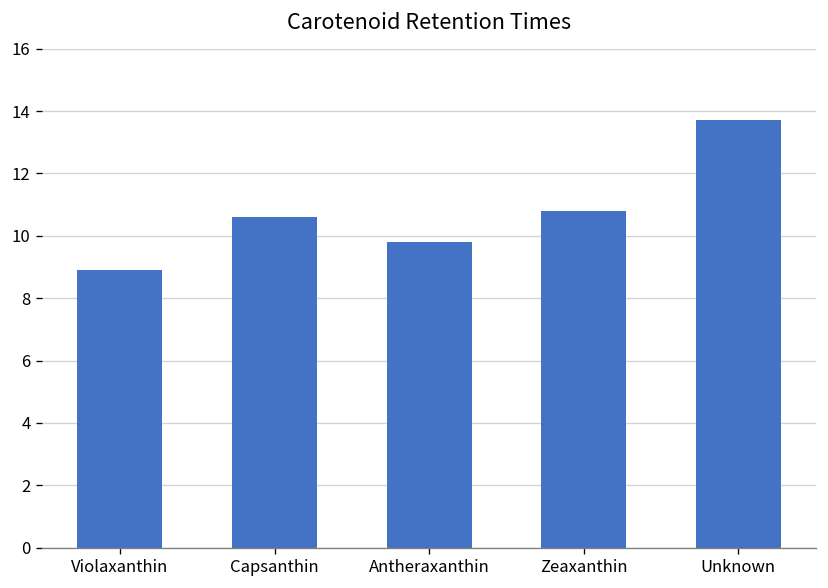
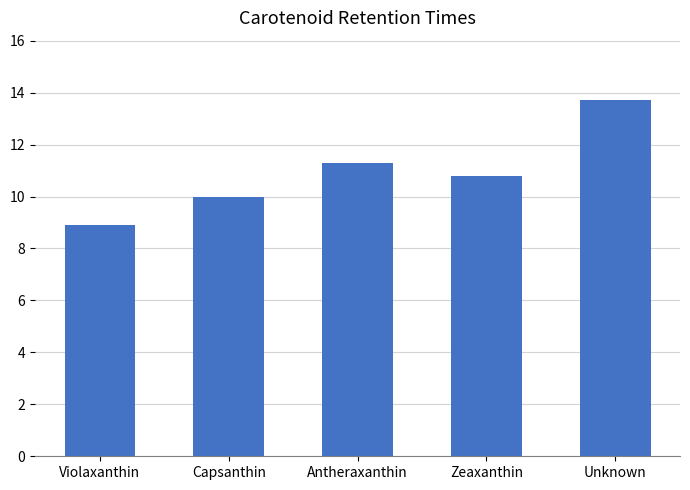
Capsanthin: 10.6 -> 10.0
Antheraxanthin: 9.8 -> 11.3
